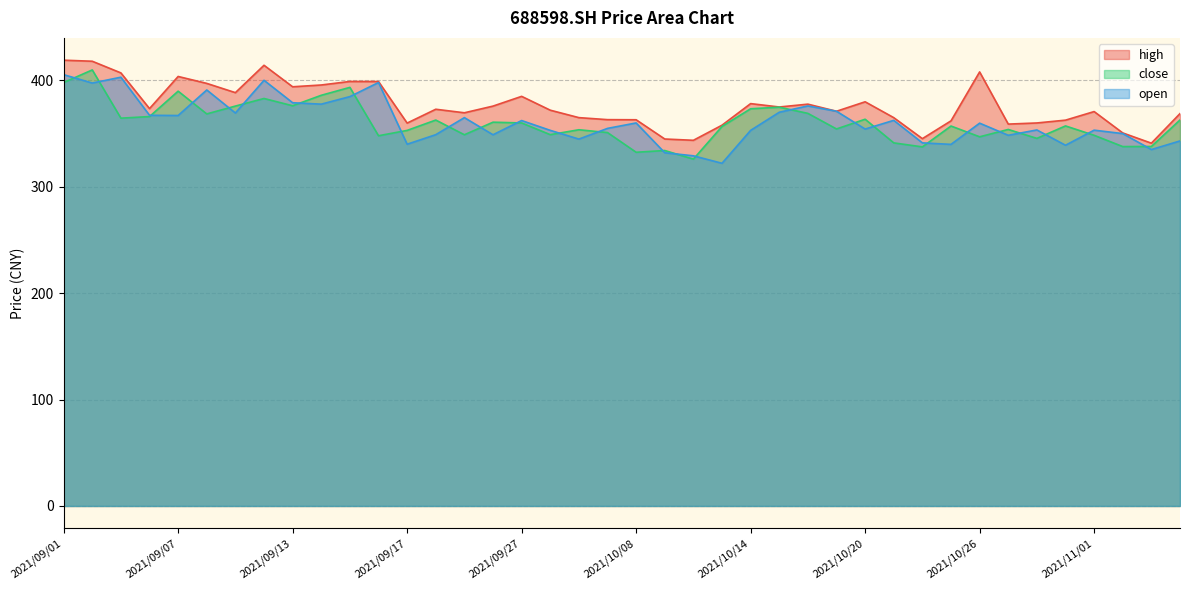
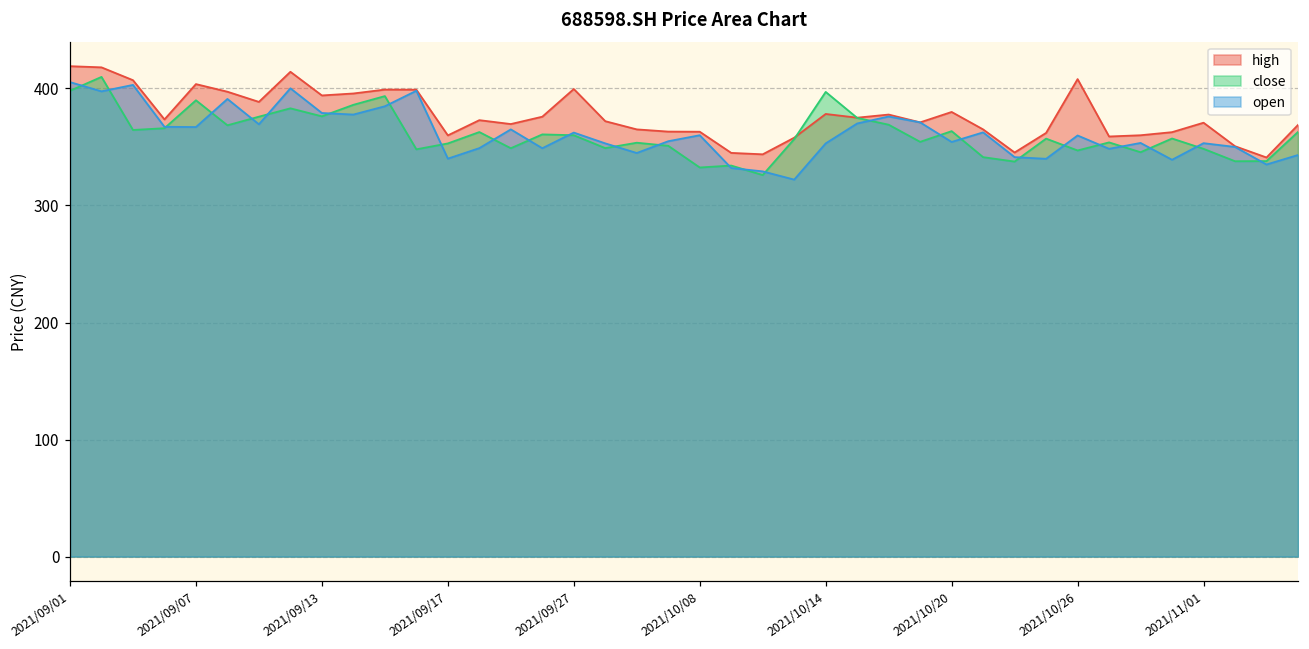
high, 2021/09/27: 385 -> 400
close, 2021/10/14: 373 -> 397
